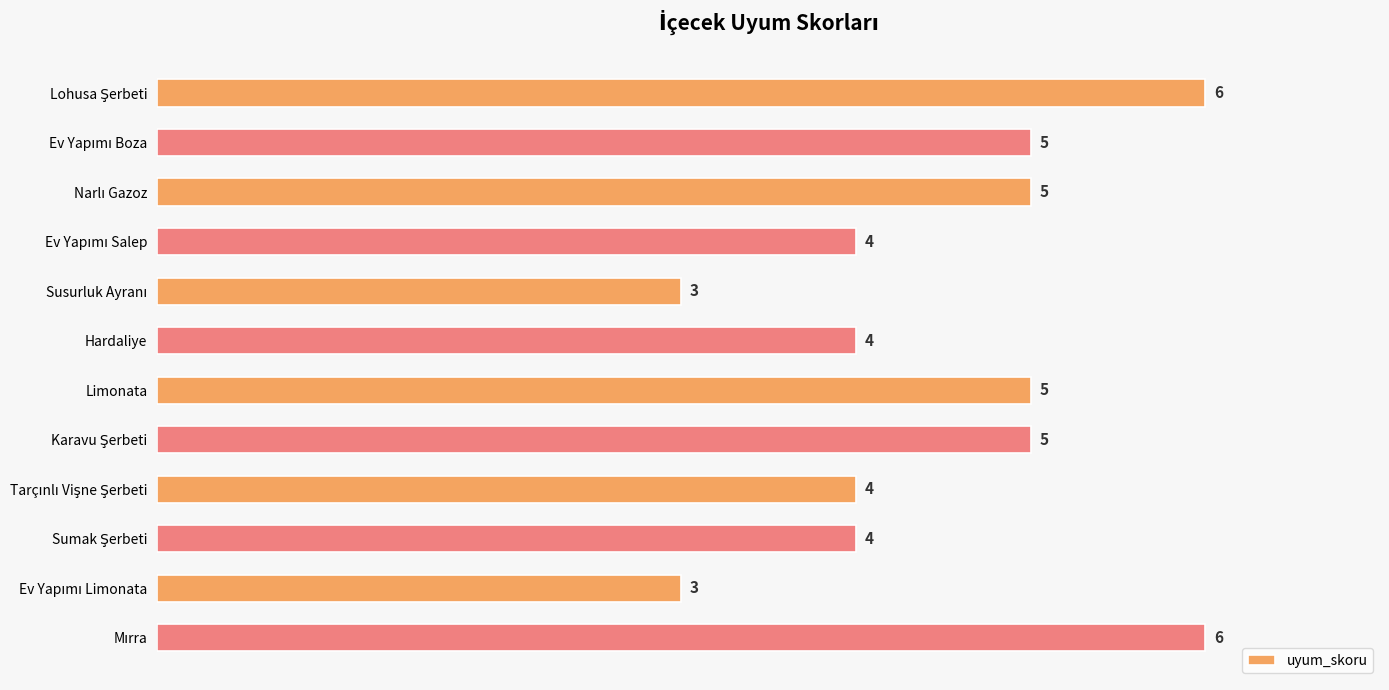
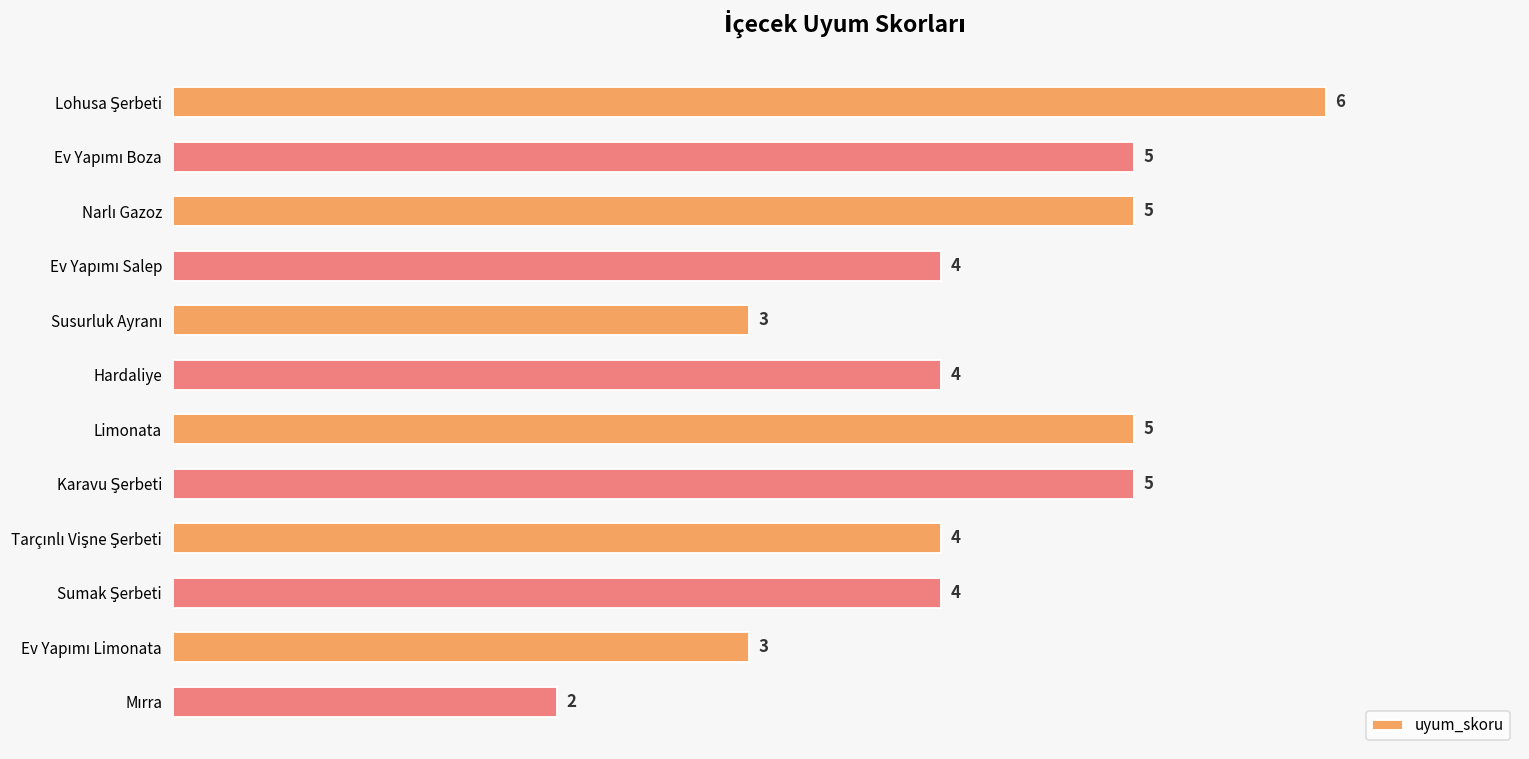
Mırra: 6 -> 2
